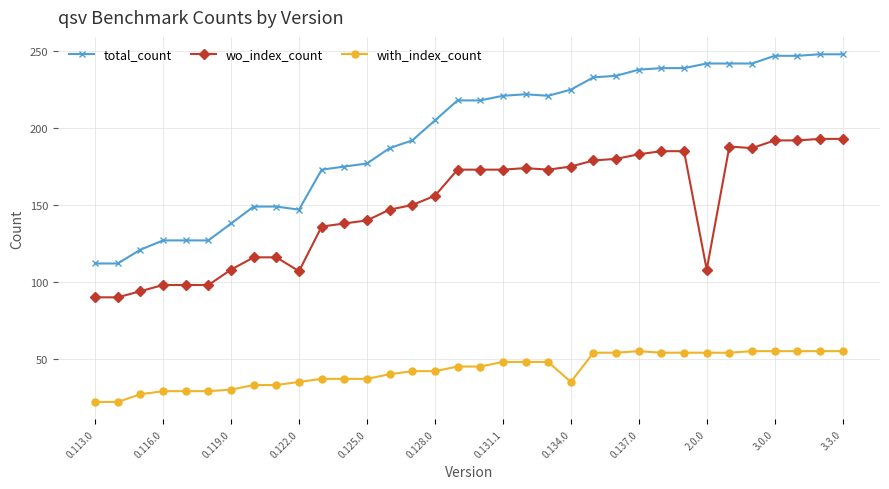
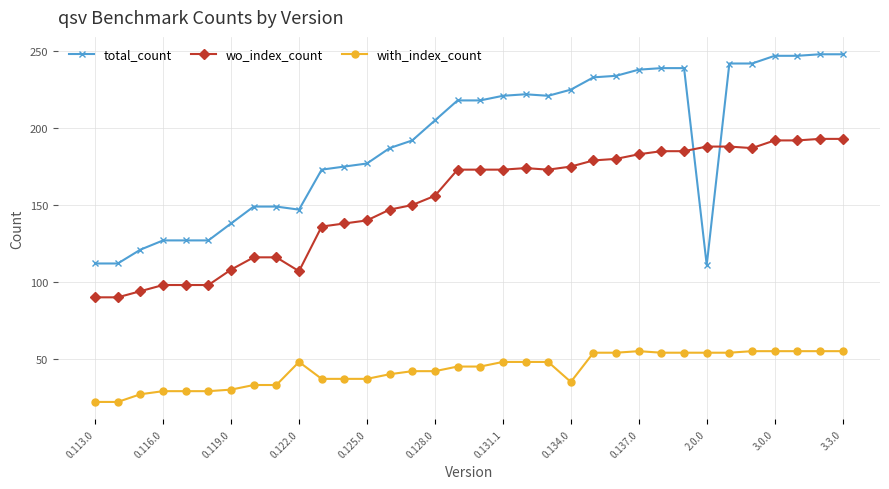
with_index_count, 0.122.0: 35 -> 48
total_count, 2.0.0: 242 -> 111
wo_index_count, 2.0.0: 108 -> 188
